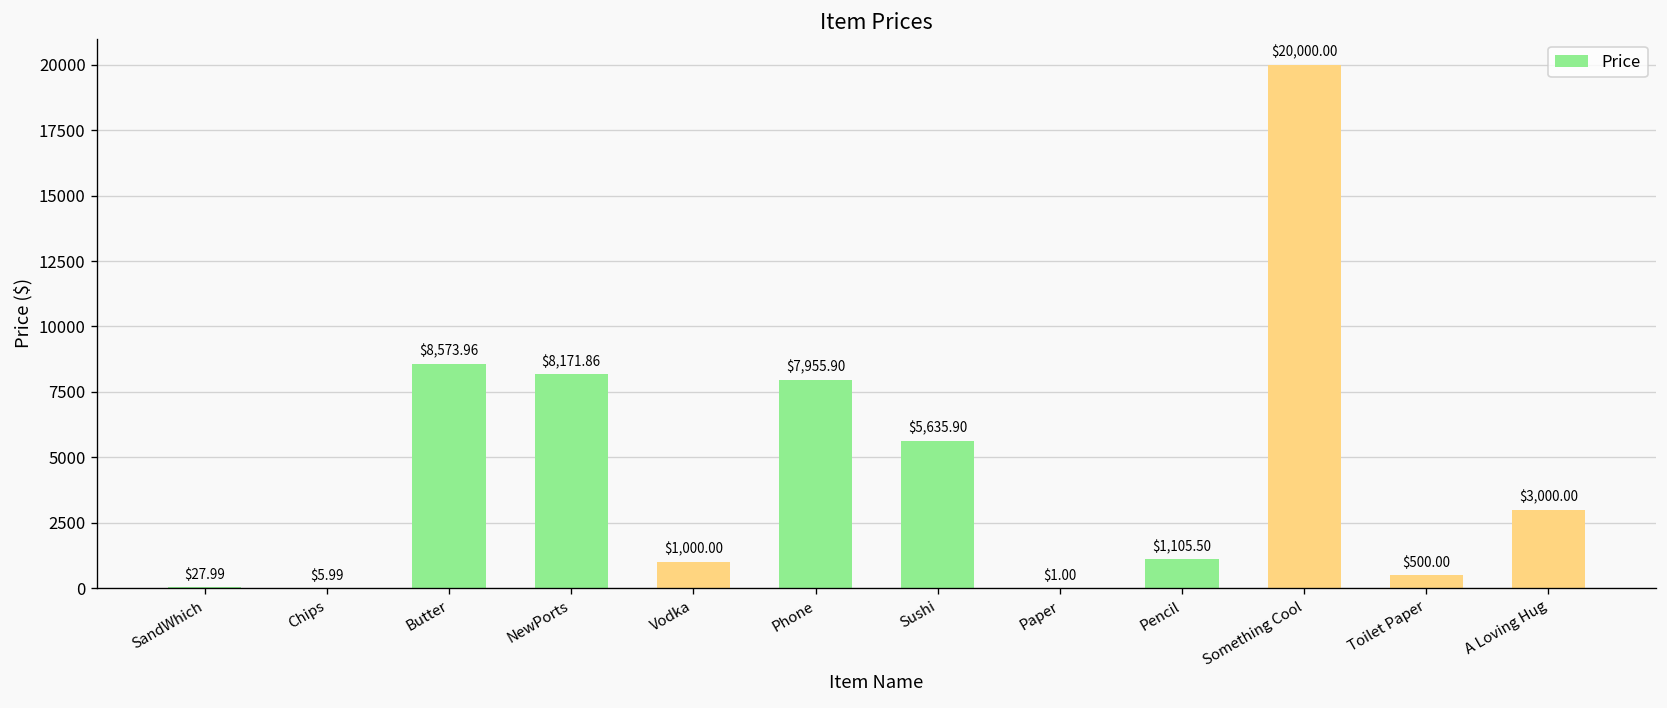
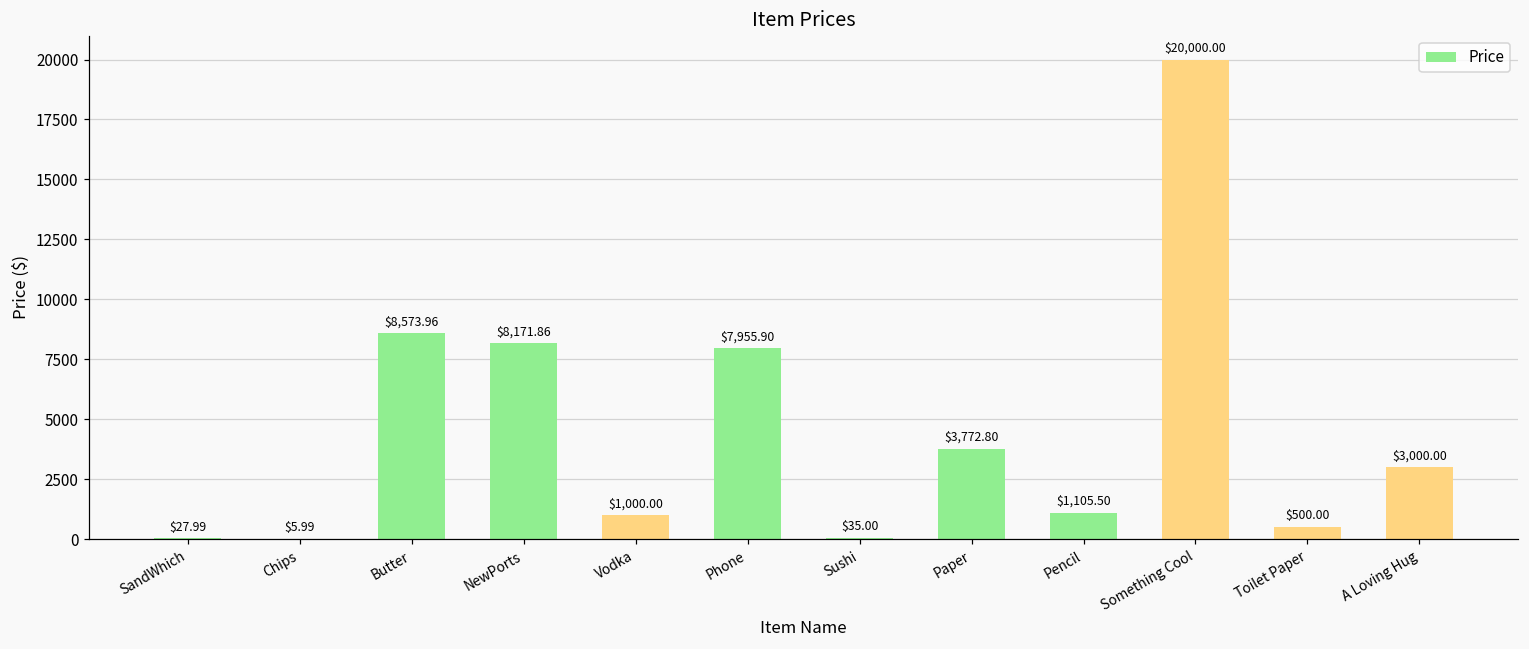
Sushi: $5,635.90 -> $35.00
Paper: $1.00 -> $3,772.80
